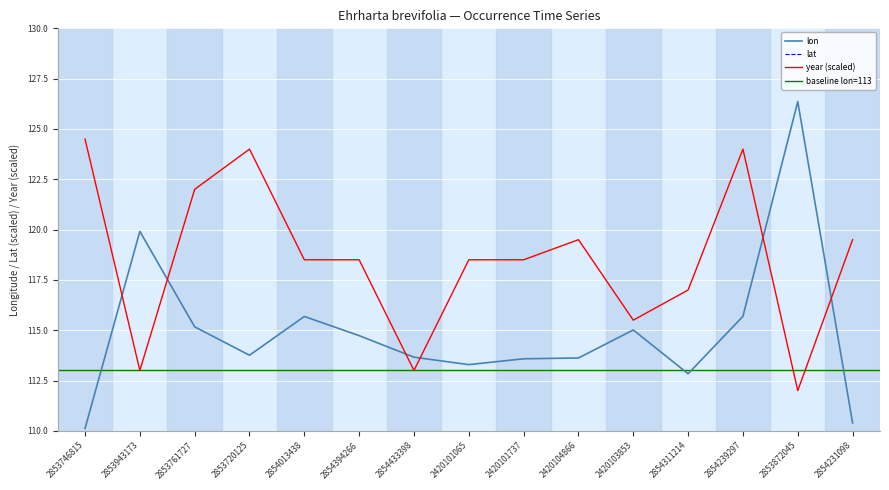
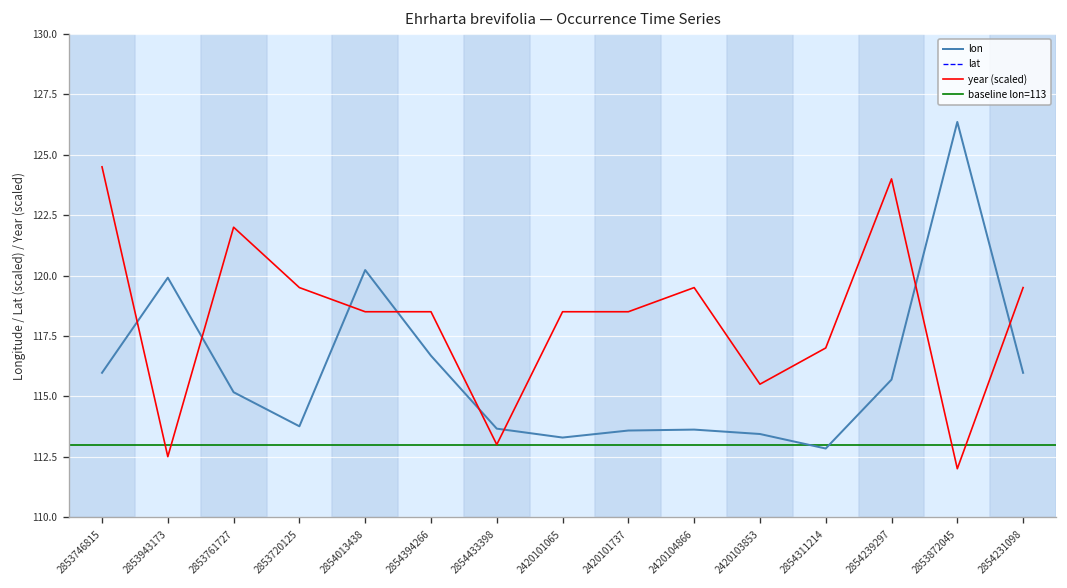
lon, 2853746815: 110.1 -> 116.0
year (scaled), 2853943173: 113.0 -> 112.5
year (scaled), 2853720125: 124.0 -> 119.5
lon, 2854013438: 115.7 -> 120.2
lon, 2854394266: 114.7 -> 116.7
lon, 2420103853: 115.0 -> 113.4
lon, 2854231098: 110.4 -> 116.0
